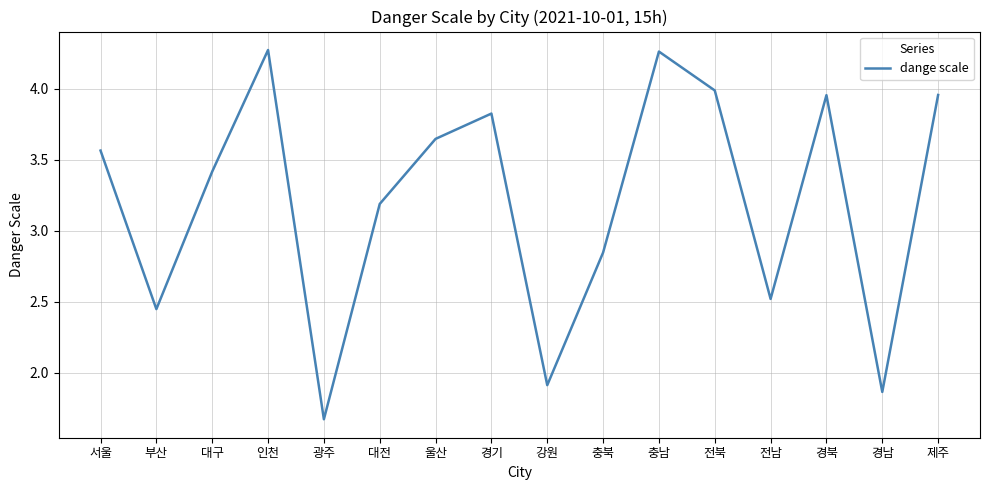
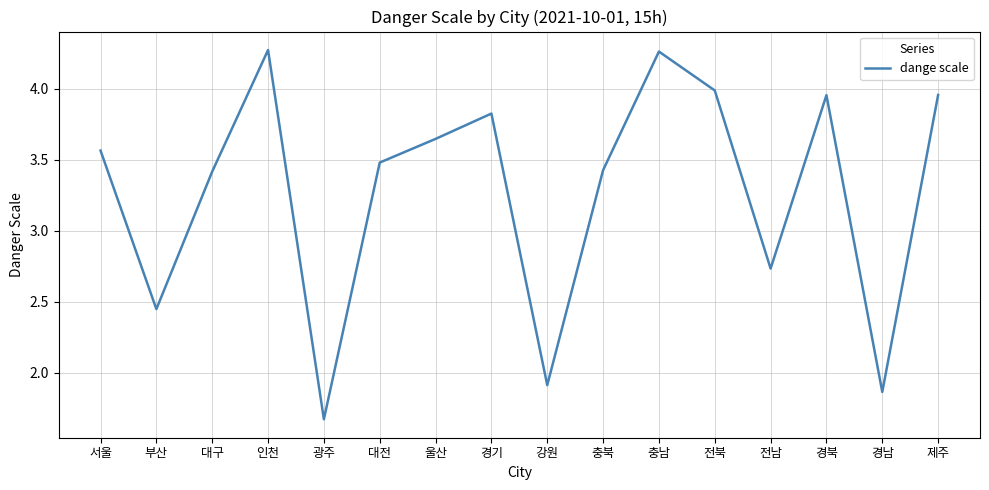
대전: 3.19 -> 3.48
충북: 2.85 -> 3.43
전남: 2.52 -> 2.73
